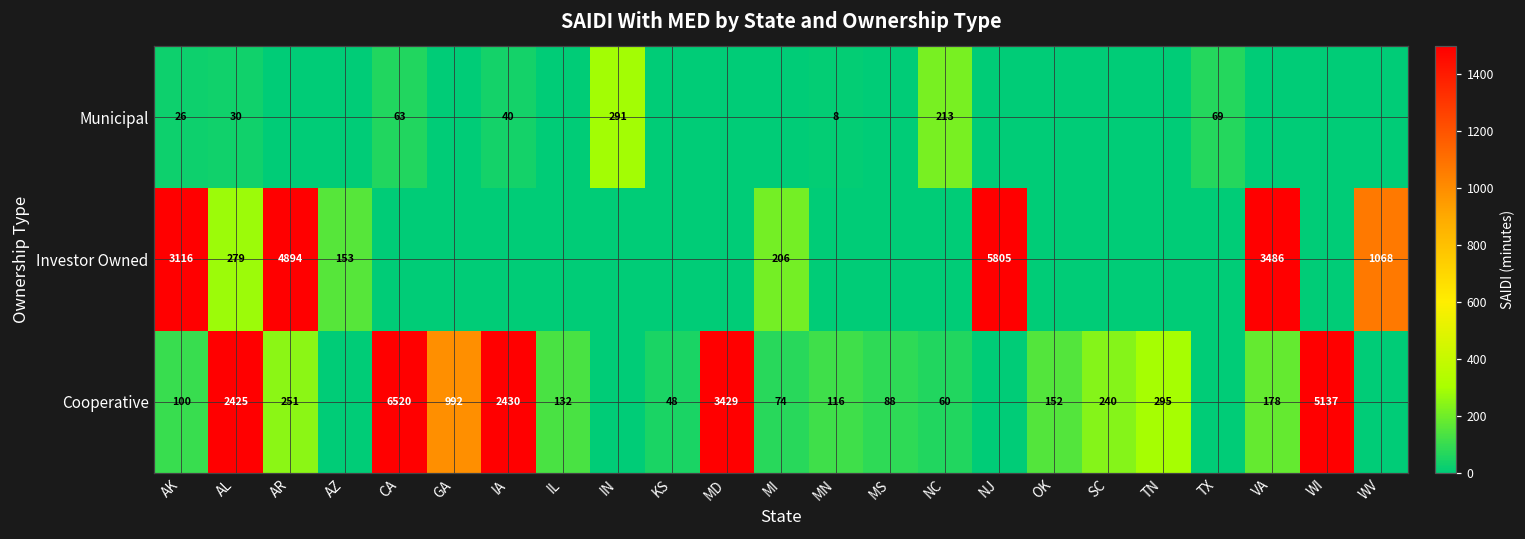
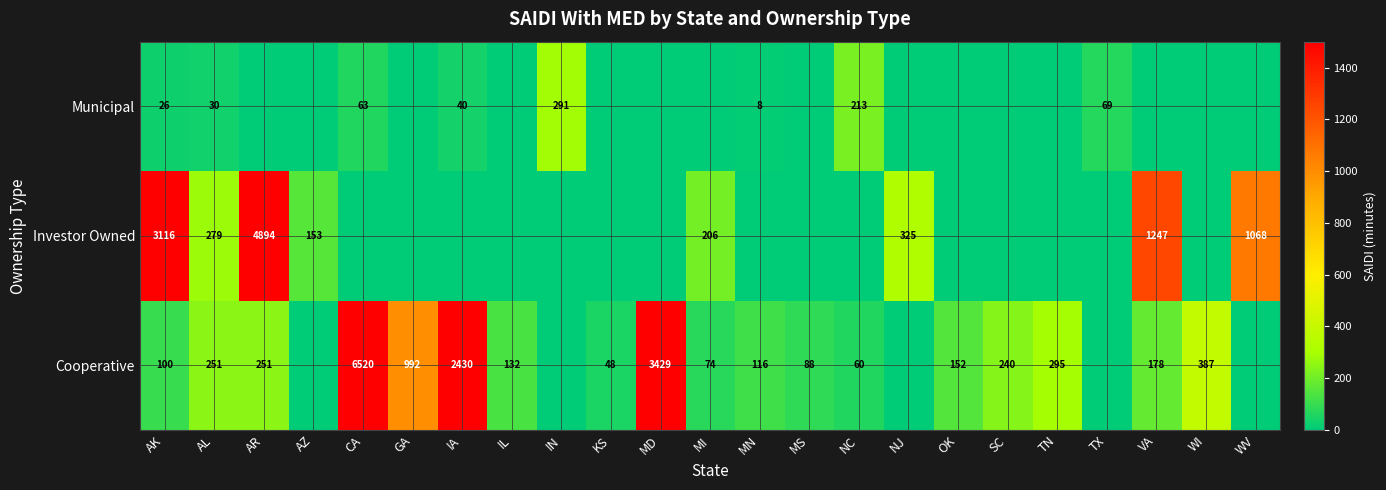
Investor Owned, NJ: 5805 -> 325
Investor Owned, VA: 3486 -> 1247
Cooperative, AL: 2425 -> 251
Cooperative, WI: 5137 -> 387
